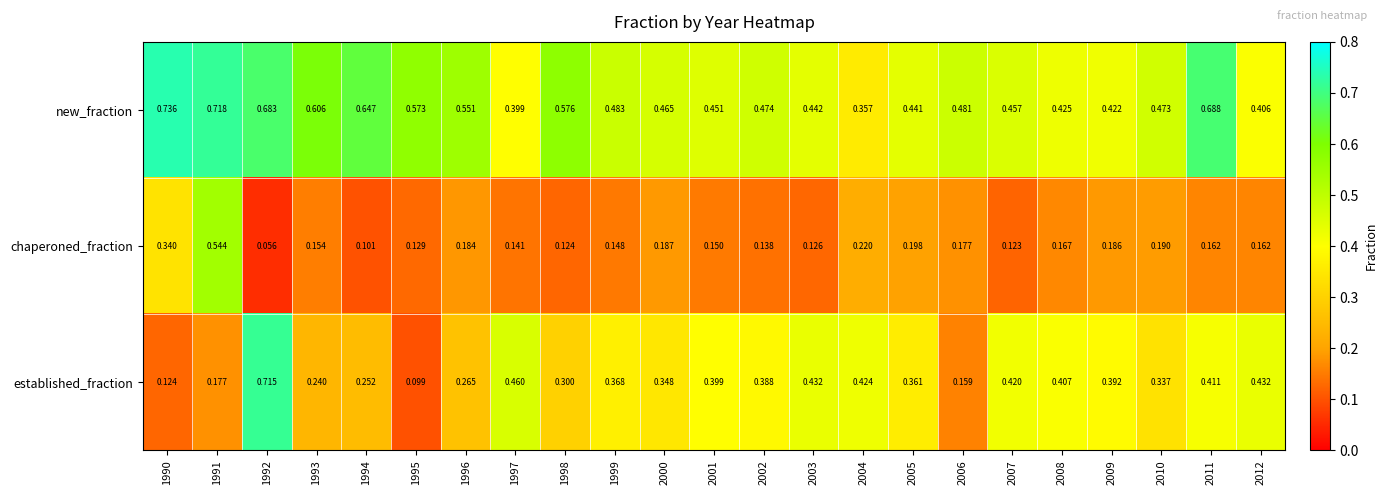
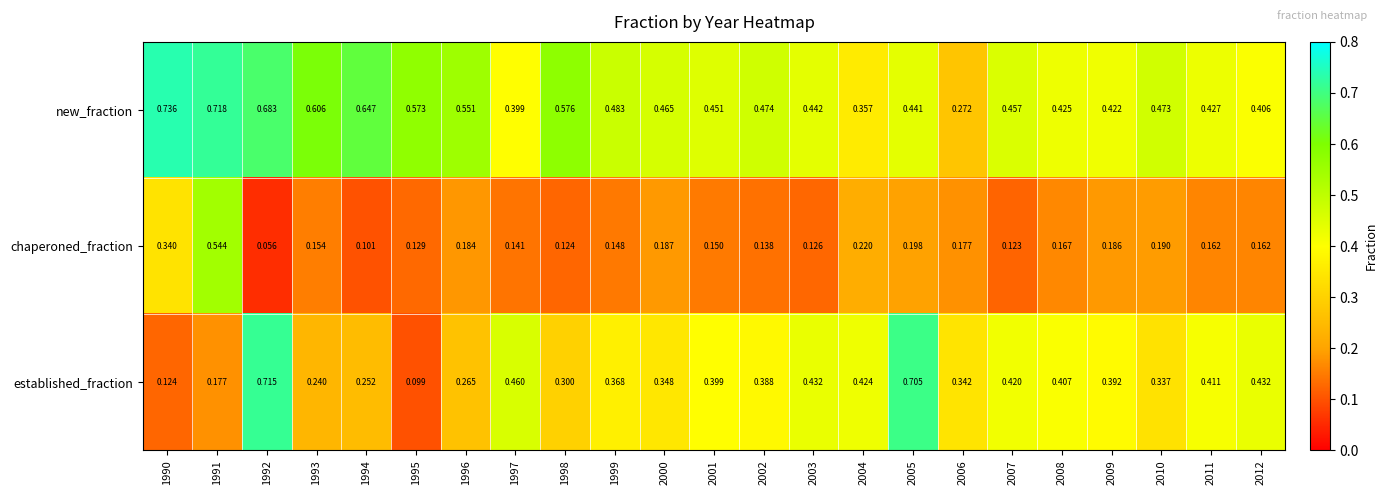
new_fraction, 2006: 0.481 -> 0.272
new_fraction, 2011: 0.688 -> 0.427
established_fraction, 2005: 0.361 -> 0.705
established_fraction, 2006: 0.159 -> 0.342
